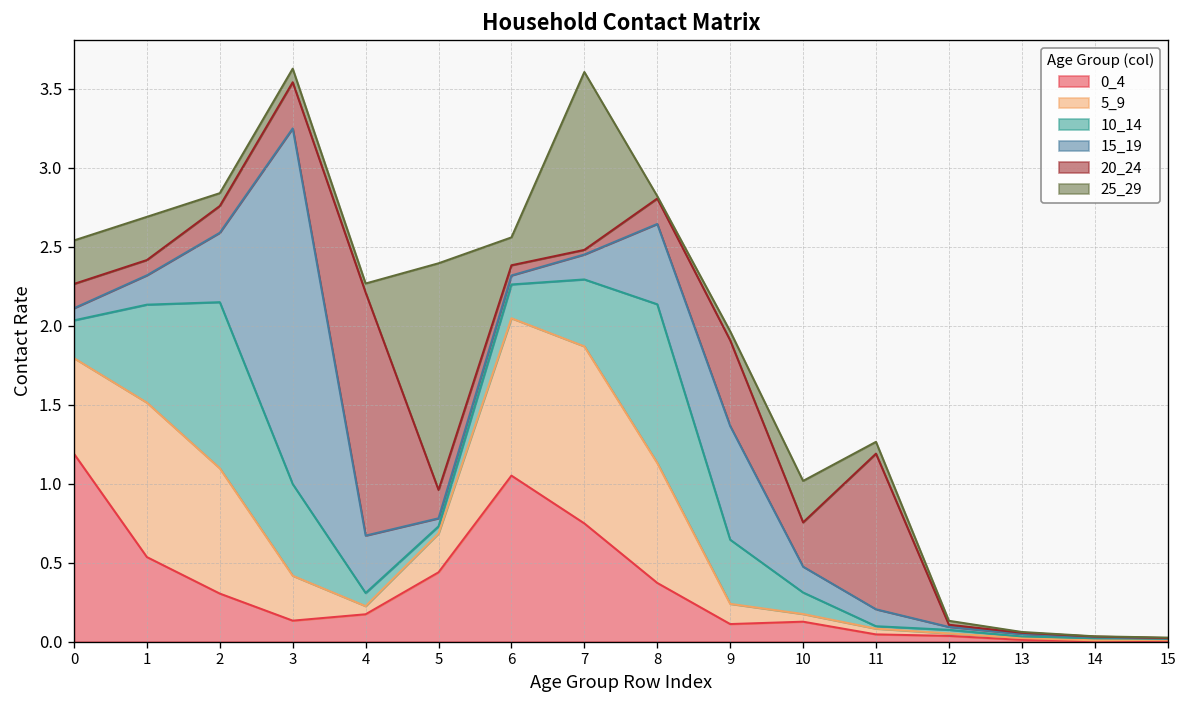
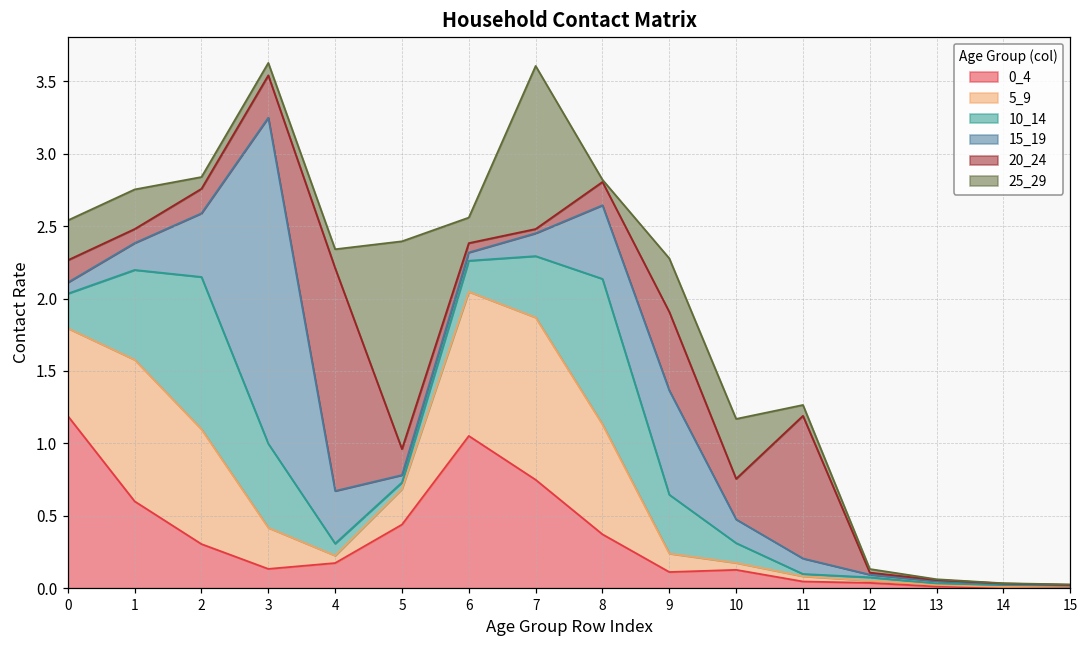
0_4, 1: 0.54 -> 0.60
25_29, 4: 0.06 -> 0.13
25_29, 9: 0.06 -> 0.37
25_29, 10: 0.26 -> 0.41
